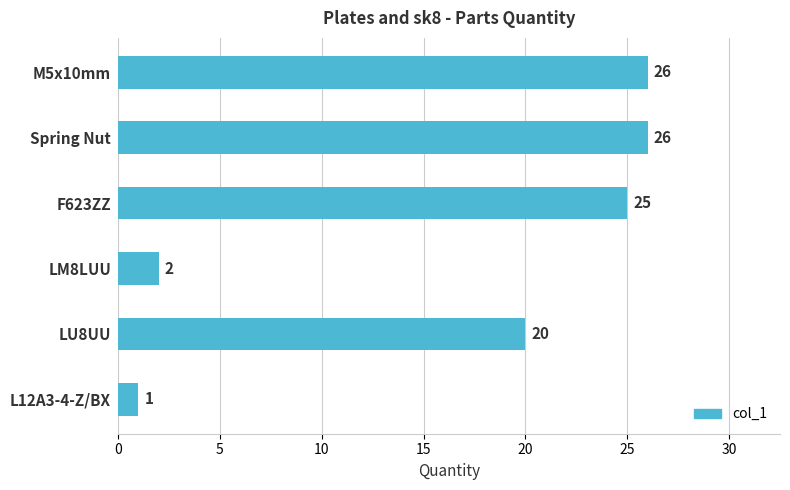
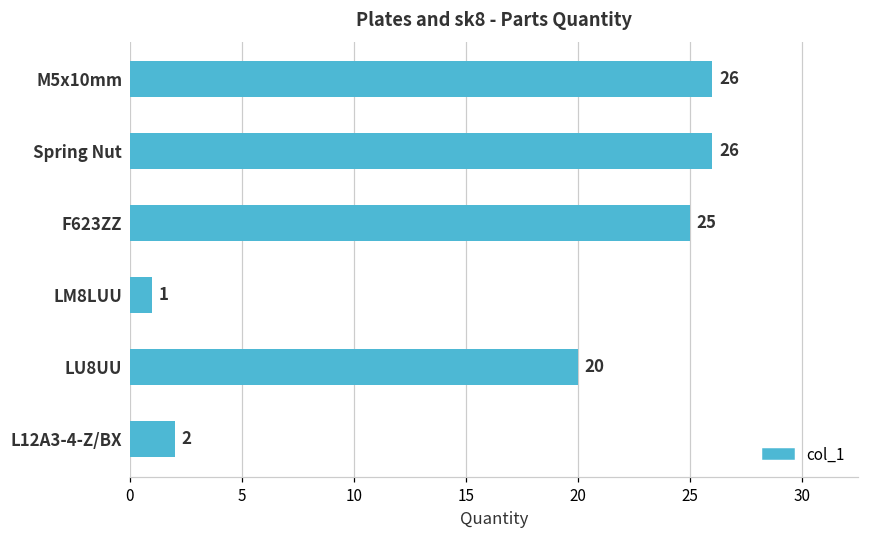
LM8LUU: 2 -> 1
L12A3-4-Z/BX: 1 -> 2
